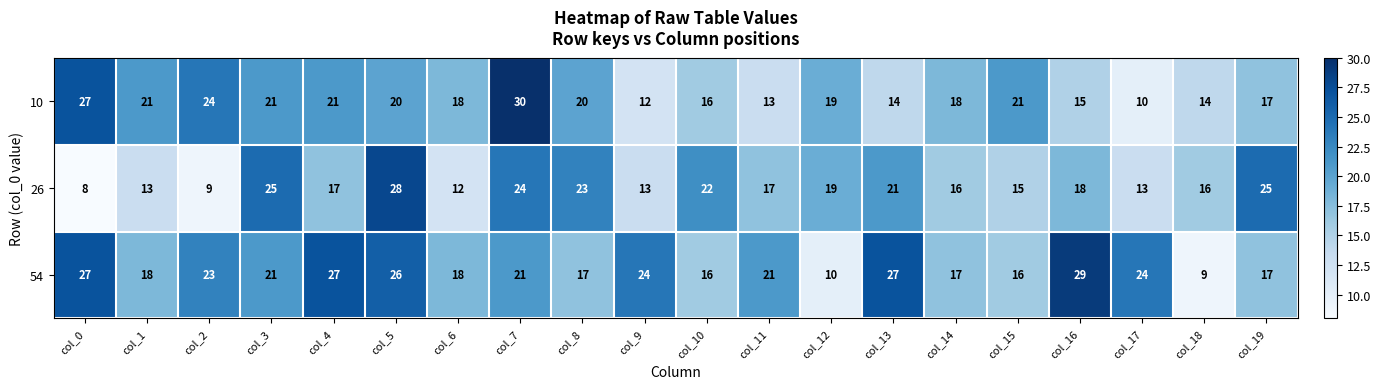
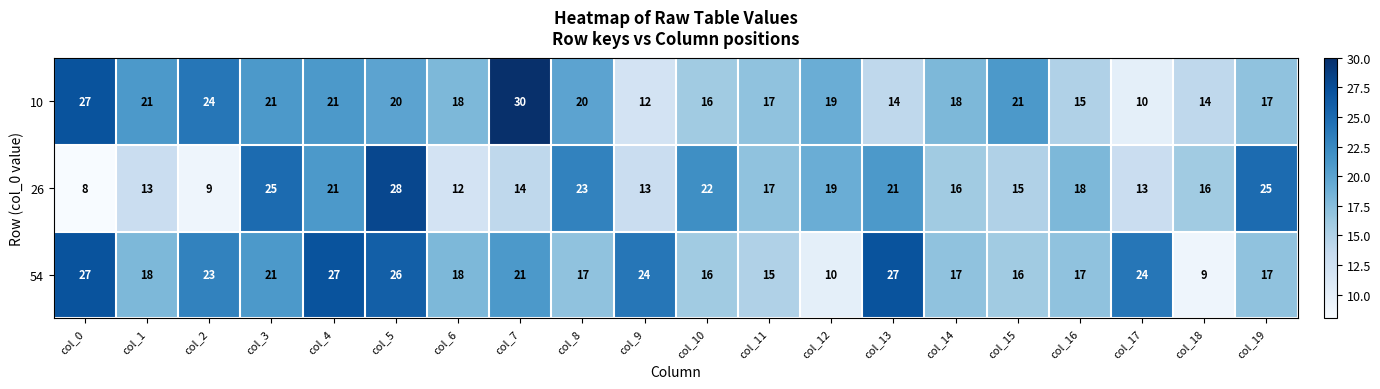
10, col_11: 13 -> 17
26, col_4: 17 -> 21
26, col_7: 24 -> 14
54, col_11: 21 -> 15
54, col_16: 29 -> 17
